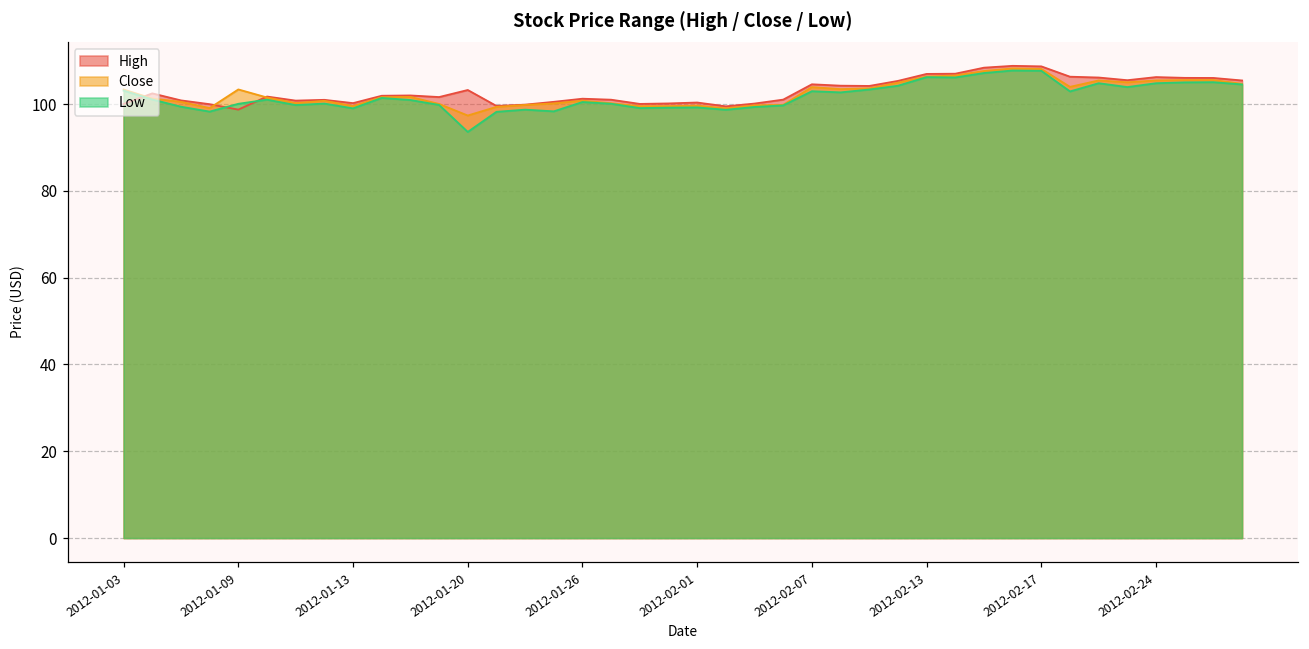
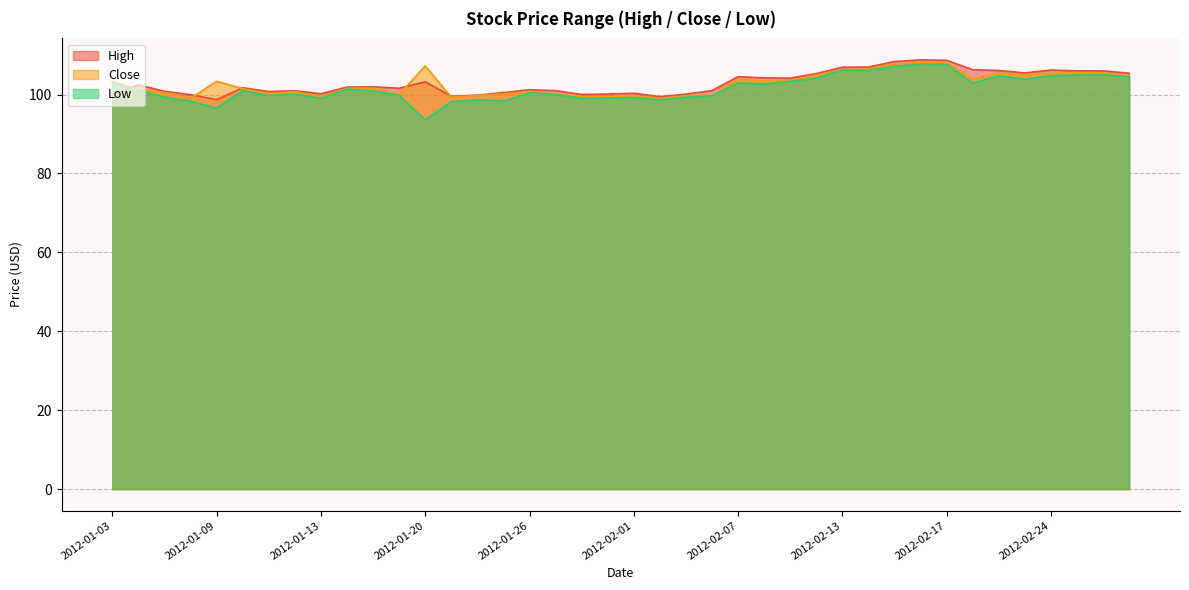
Low, 2012-01-09: 100 -> 97
Close, 2012-01-20: 97 -> 107
